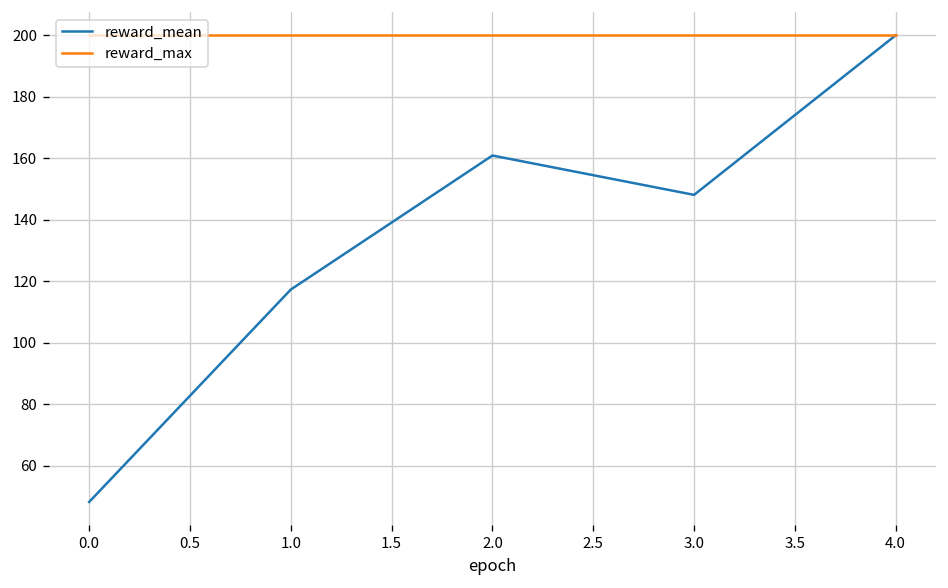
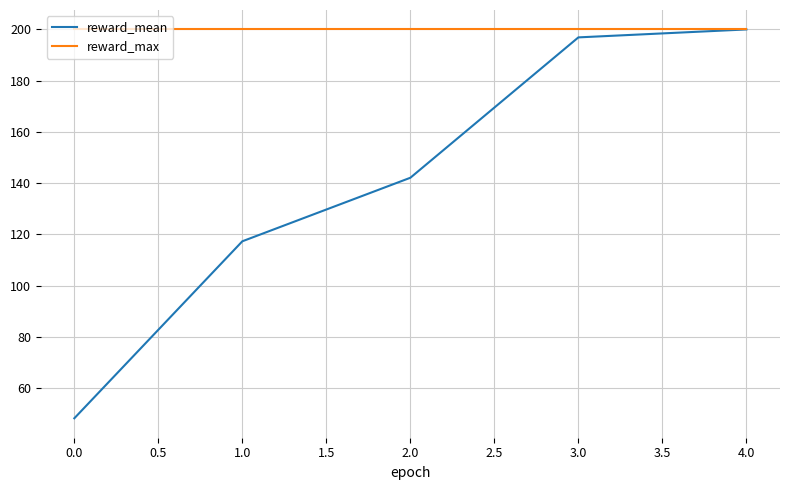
reward_mean, 2.0: 161 -> 142
reward_mean, 3.0: 148 -> 197
